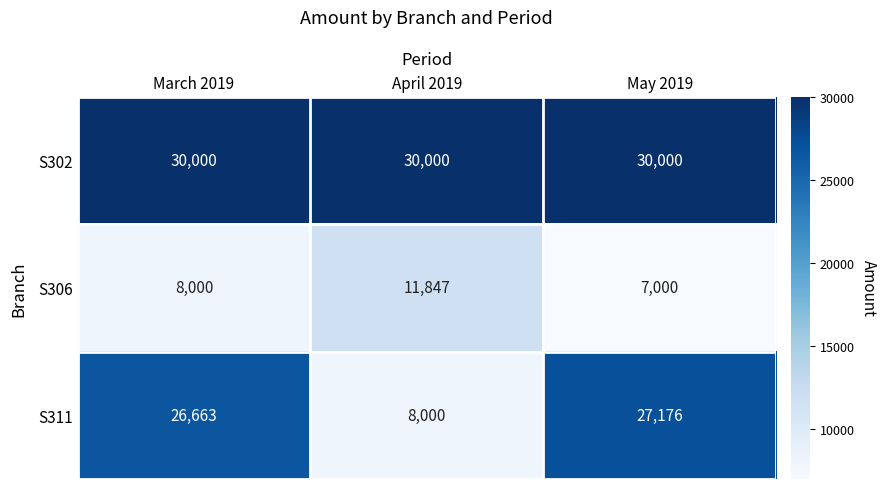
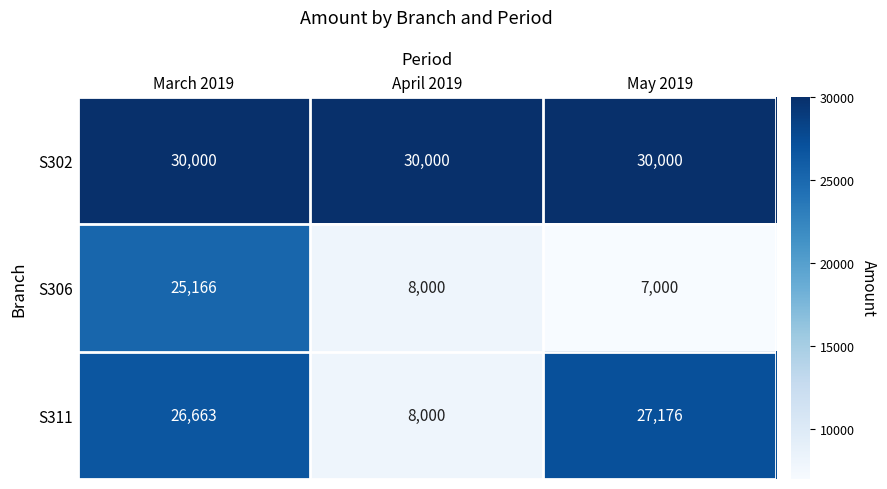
S306, March 2019: 8,000 -> 25,166
S306, April 2019: 11,847 -> 8,000
